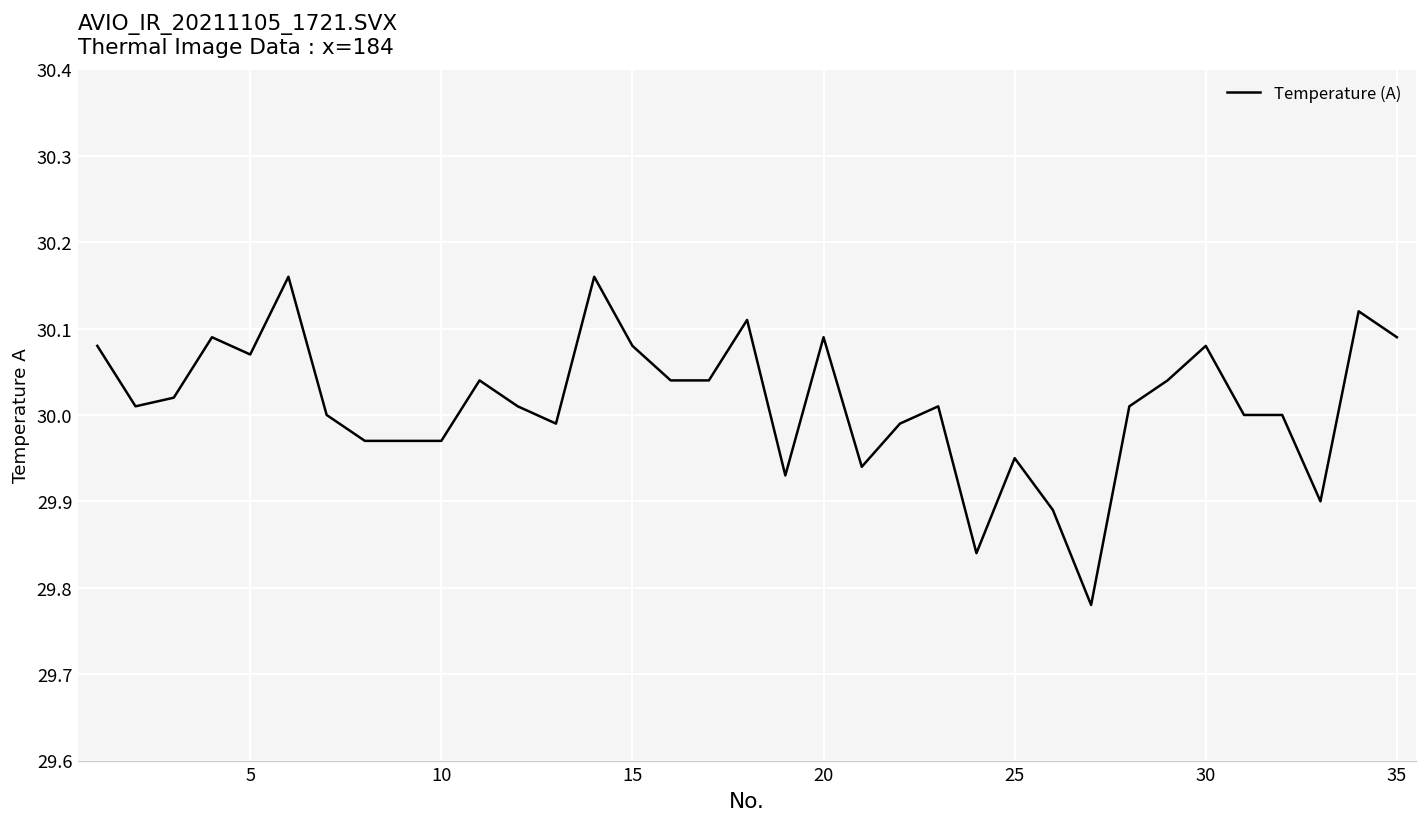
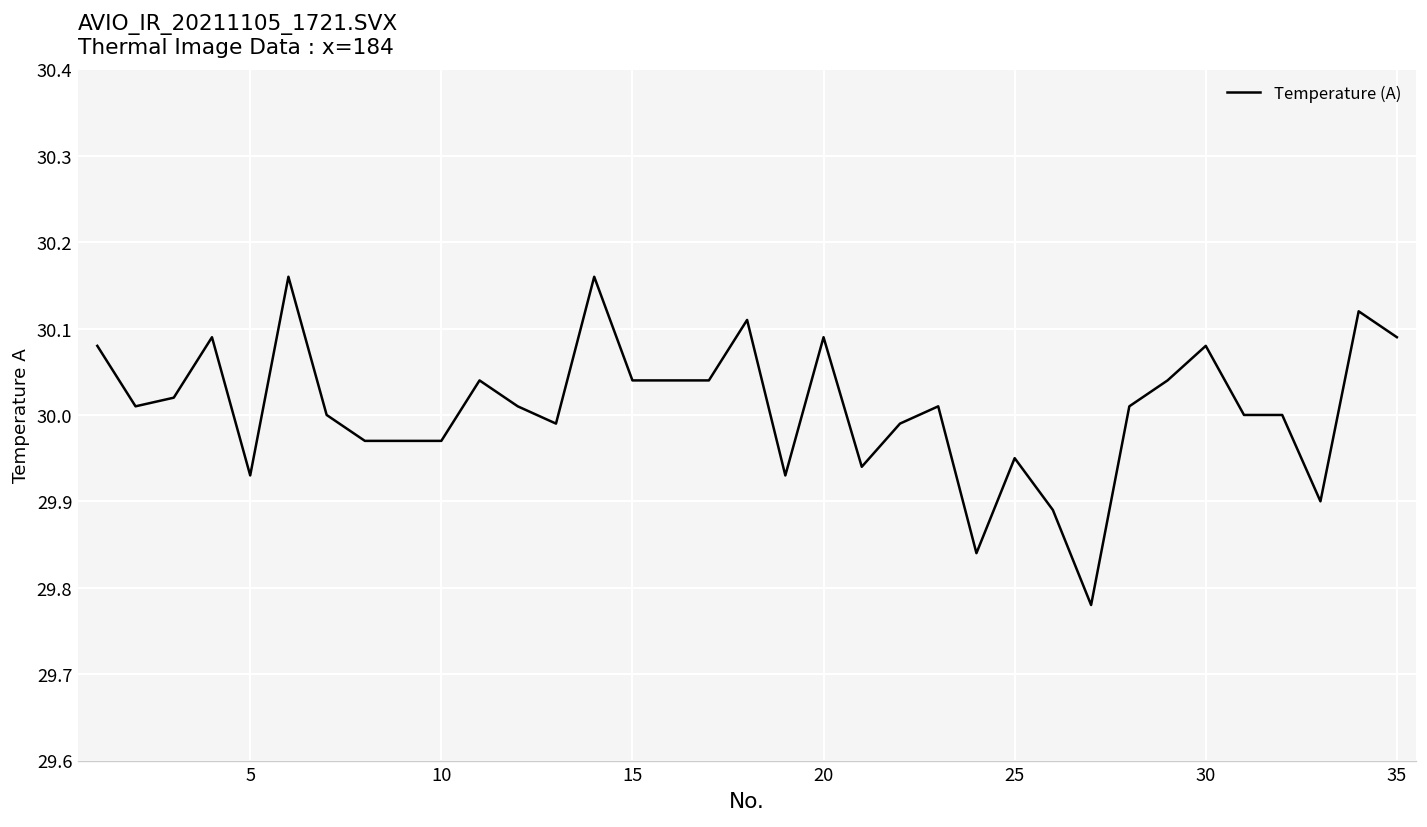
5: 30.07 -> 29.93
15: 30.08 -> 30.04
